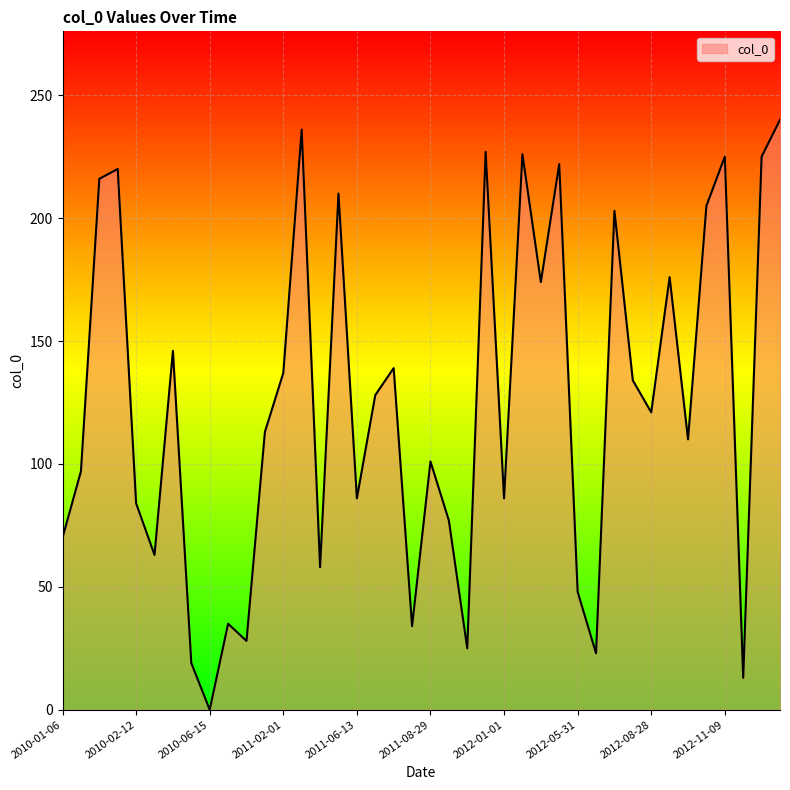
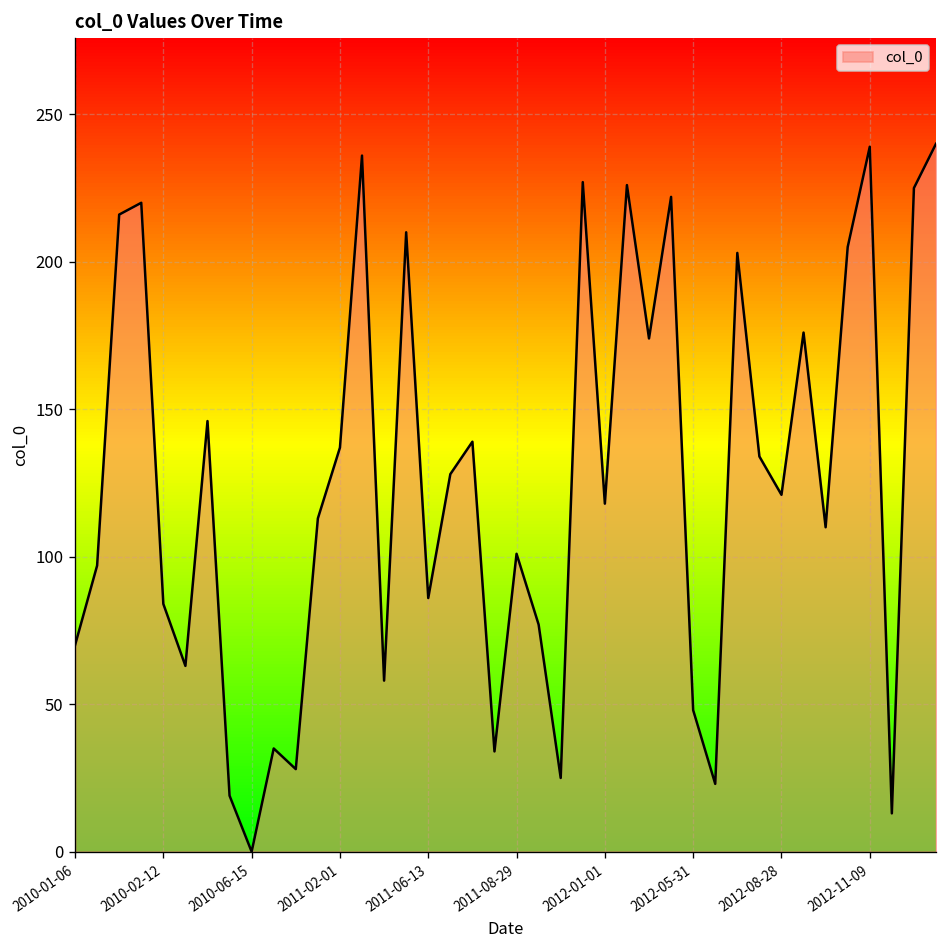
2012-01-01: 86 -> 118
2012-11-09: 225 -> 239
